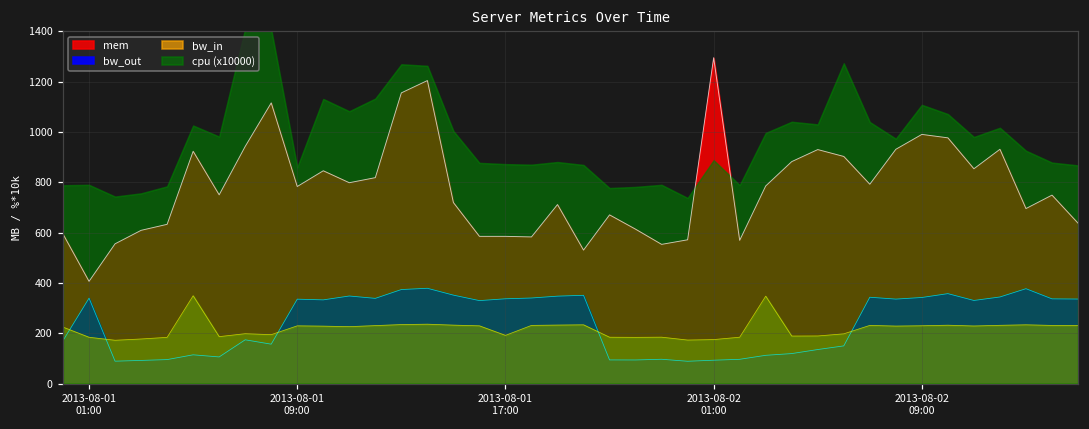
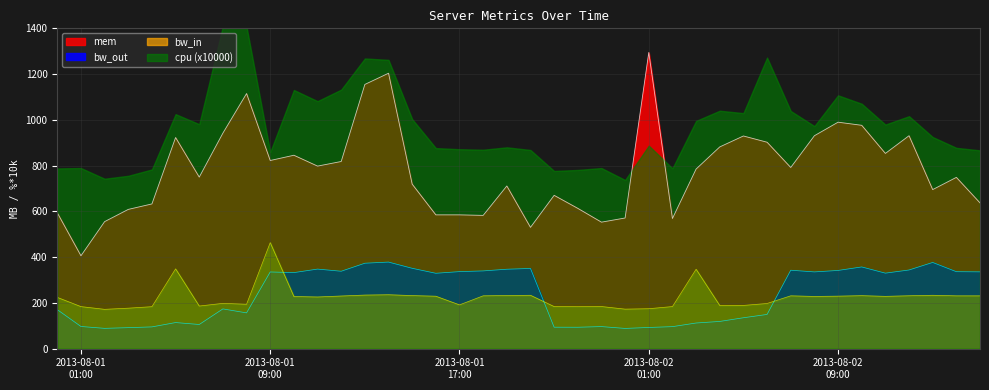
bw_out, 2013-08-01 01:00: 340 -> 100
mem, 2013-08-01 09:00: 780 -> 820
bw_in, 2013-08-01 09:00: 230 -> 460
